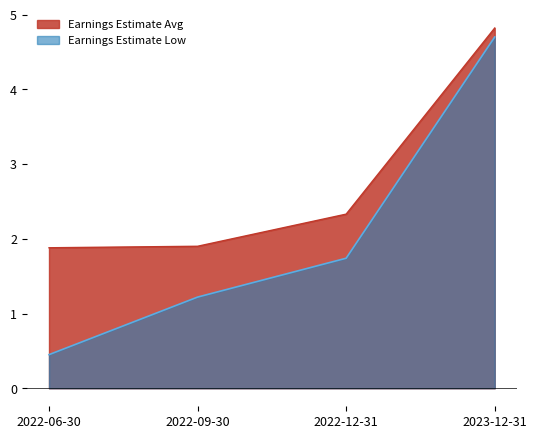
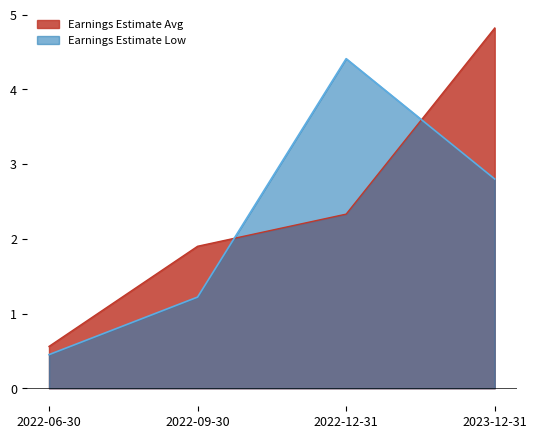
Earnings Estimate Avg, 2022-06-30: 1.9 -> 0.6
Earnings Estimate Low, 2022-12-31: 1.7 -> 4.4
Earnings Estimate Low, 2023-12-31: 4.7 -> 2.8
